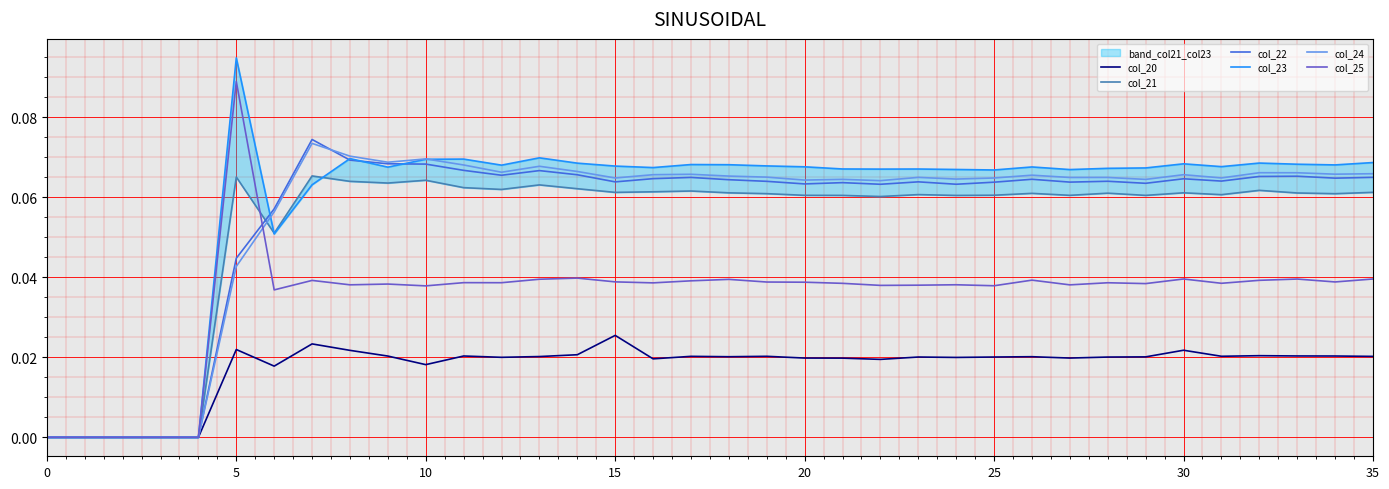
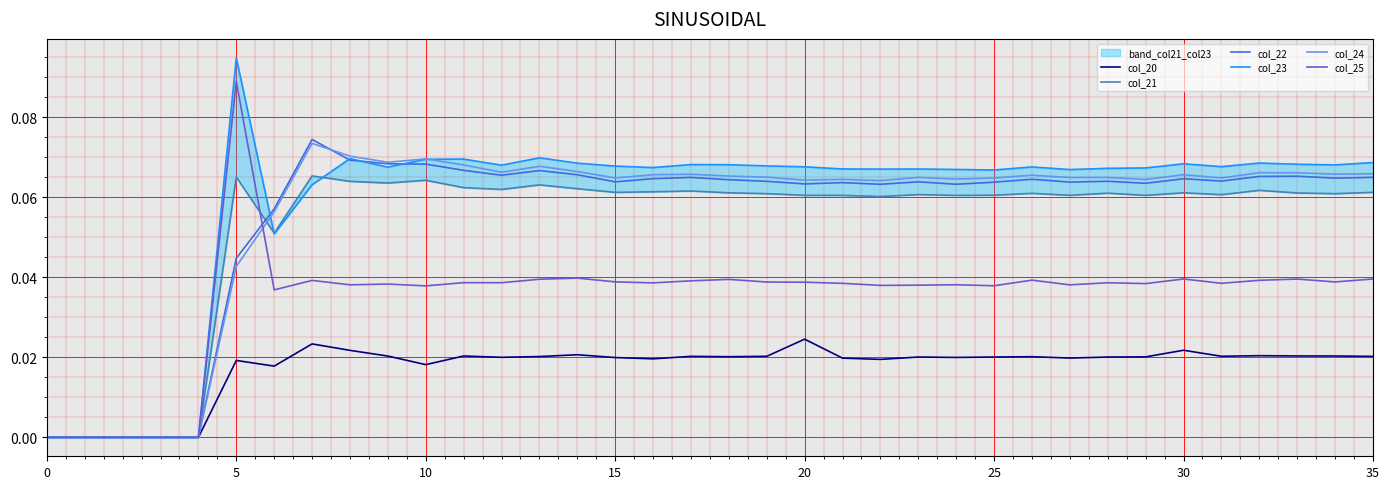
col_20, 5: 0.022 -> 0.019
col_20, 15: 0.025 -> 0.020
col_20, 20: 0.020 -> 0.025
